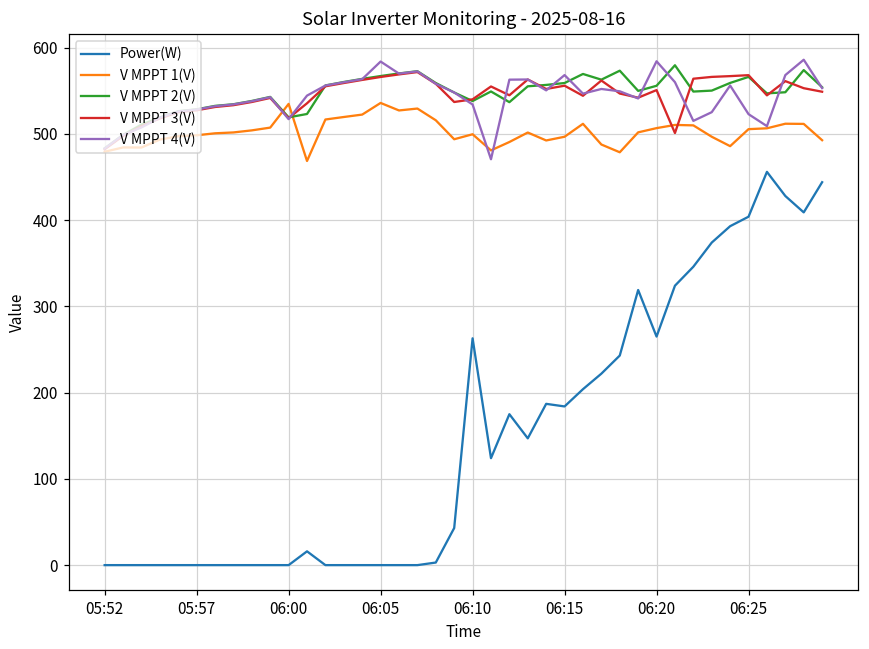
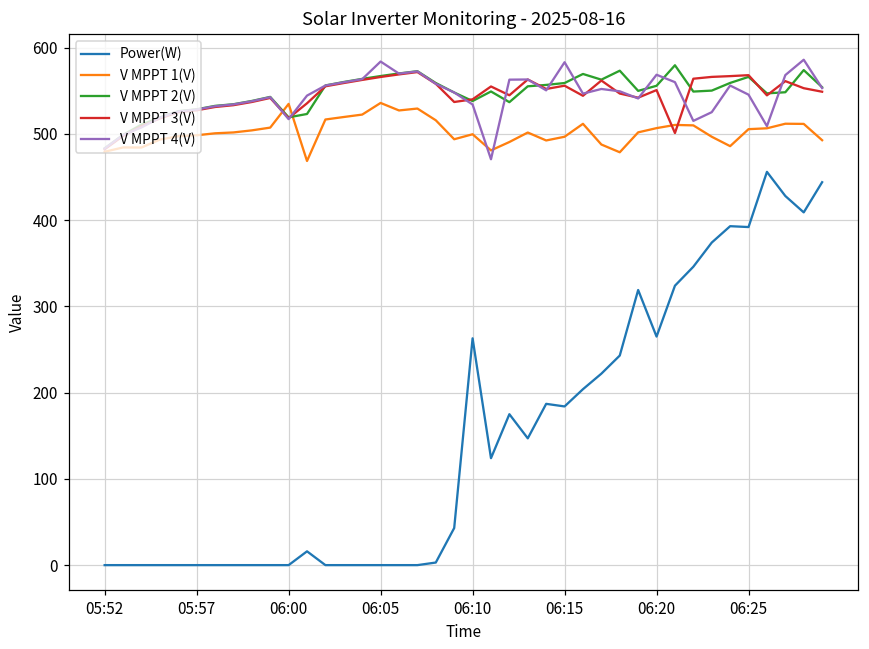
V MPPT 4(V), 06:15: 570 -> 580
V MPPT 4(V), 06:20: 580 -> 570
Power(W), 06:25: 400 -> 390
V MPPT 4(V), 06:25: 520 -> 550
